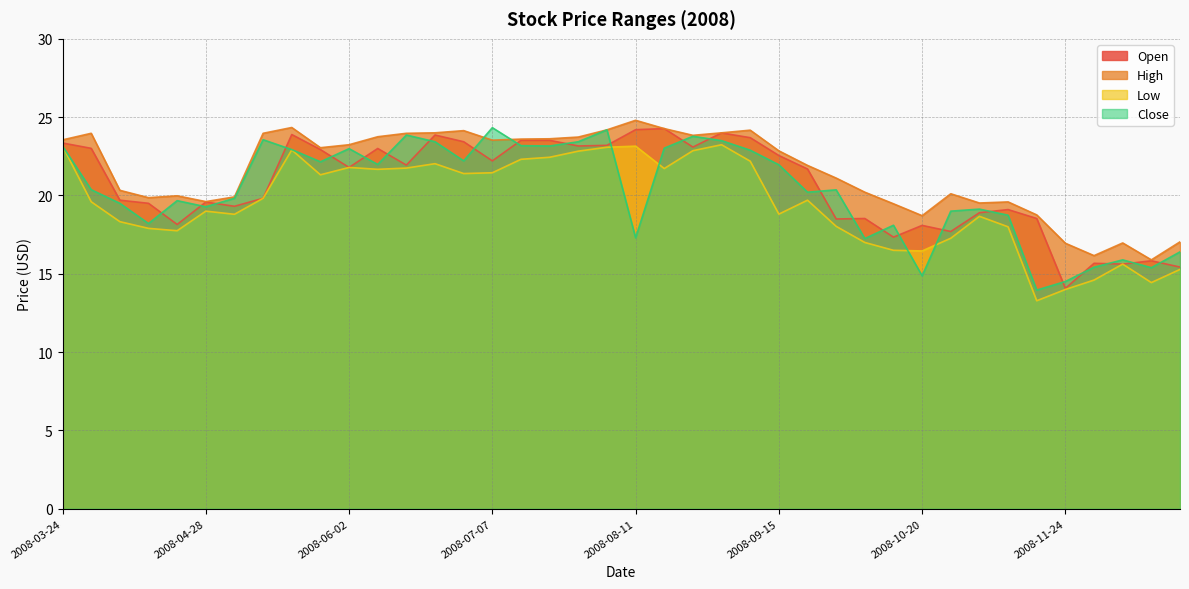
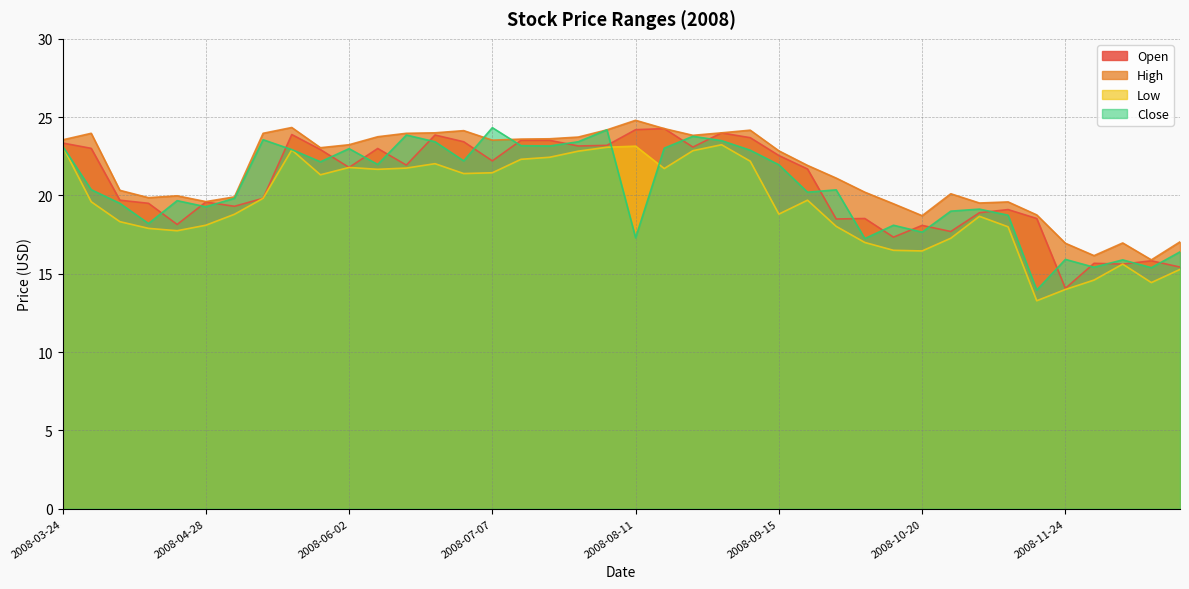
Low, 2008-04-28: 19.0 -> 18.1
Close, 2008-10-20: 14.9 -> 17.7
Close, 2008-11-24: 14.5 -> 15.9
